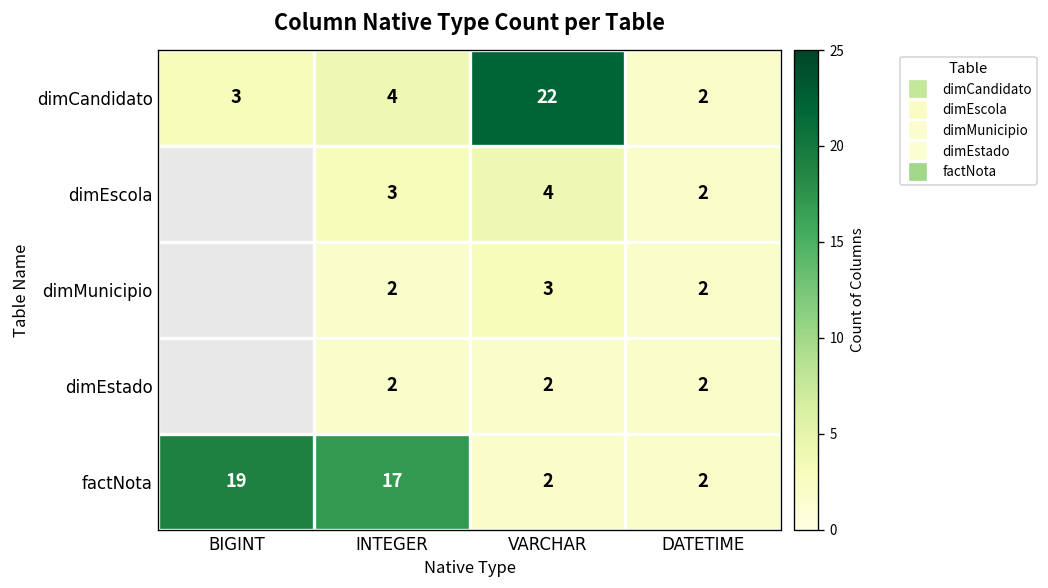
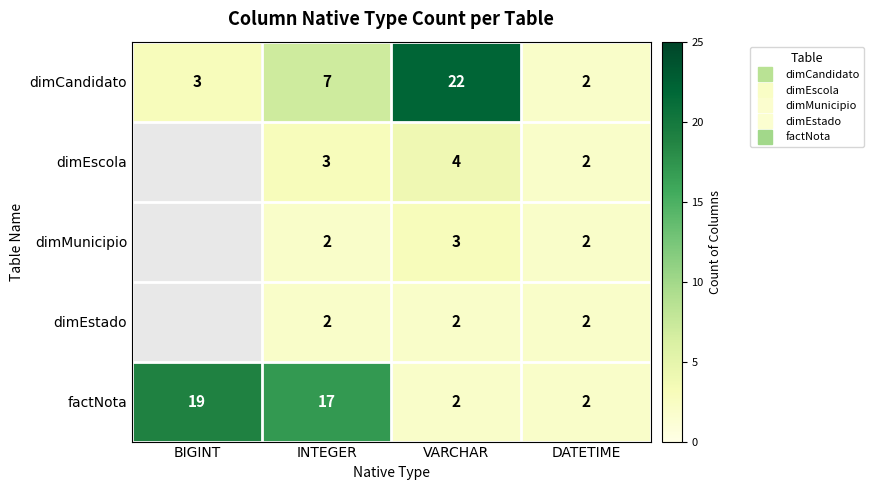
dimCandidato, INTEGER: 4 -> 7
